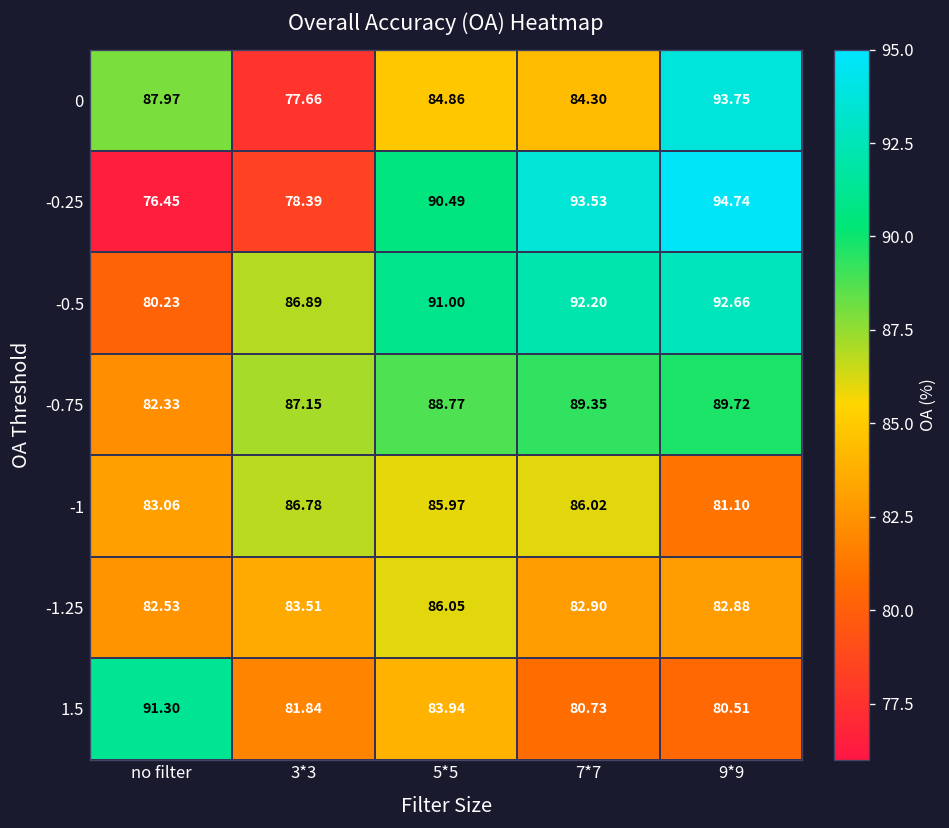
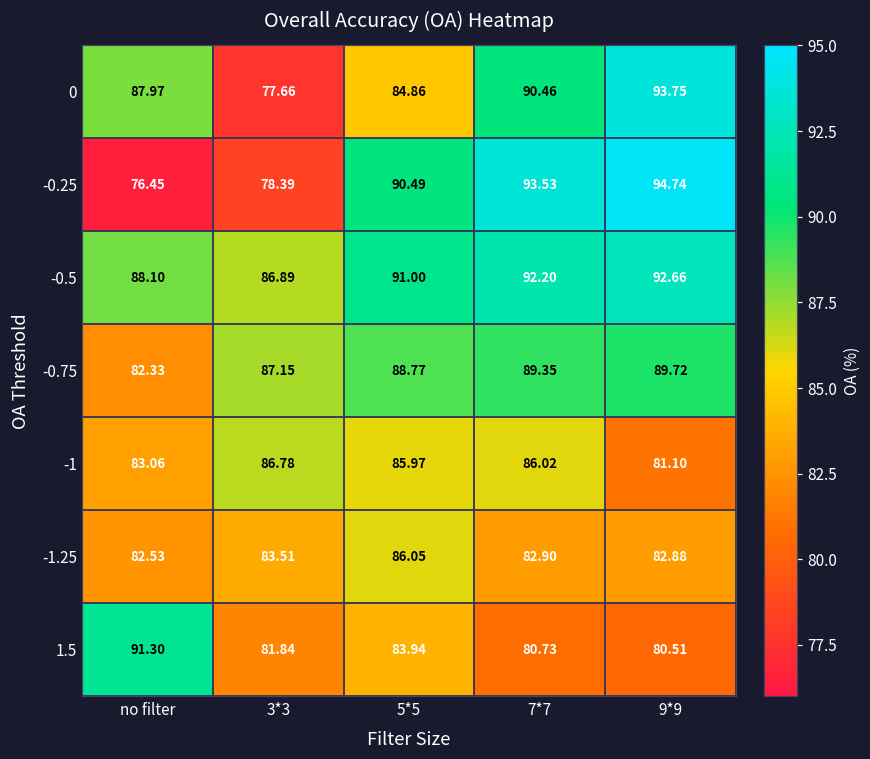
0, 7*7: 84.30 -> 90.46
-0.5, no filter: 80.23 -> 88.10
